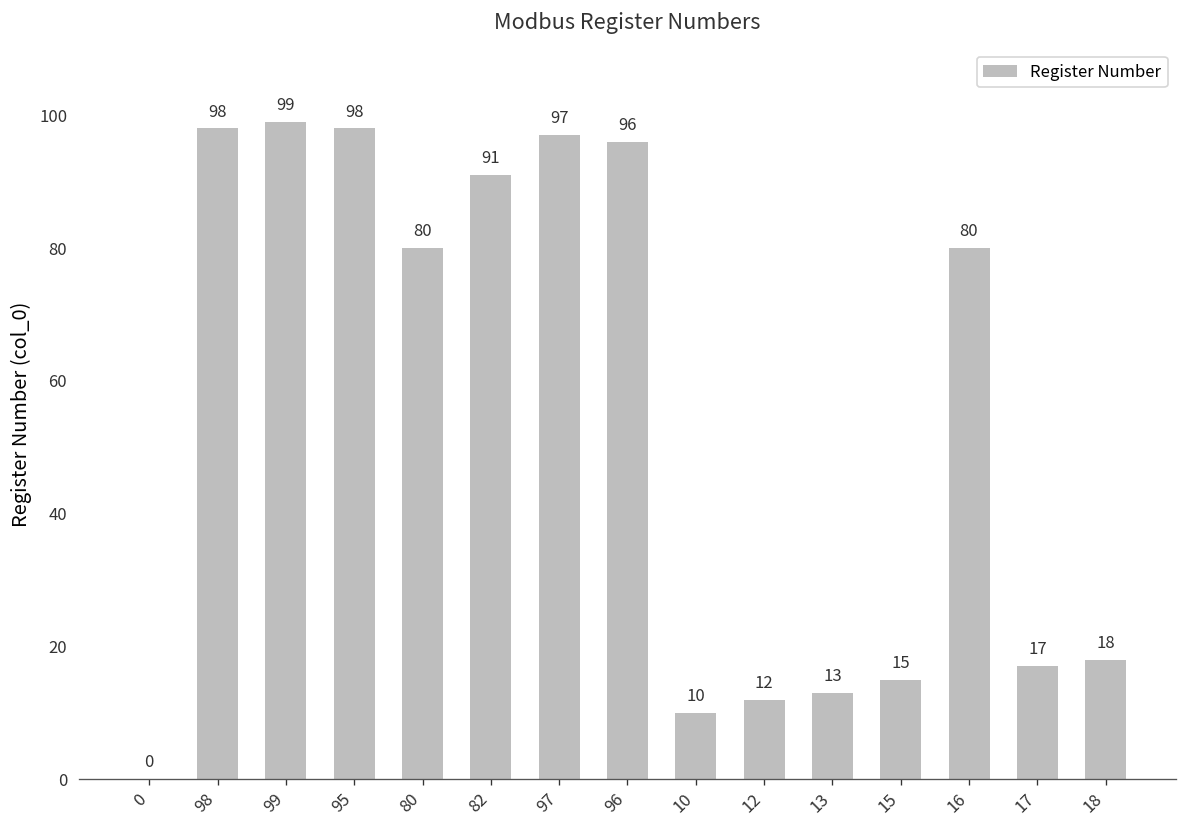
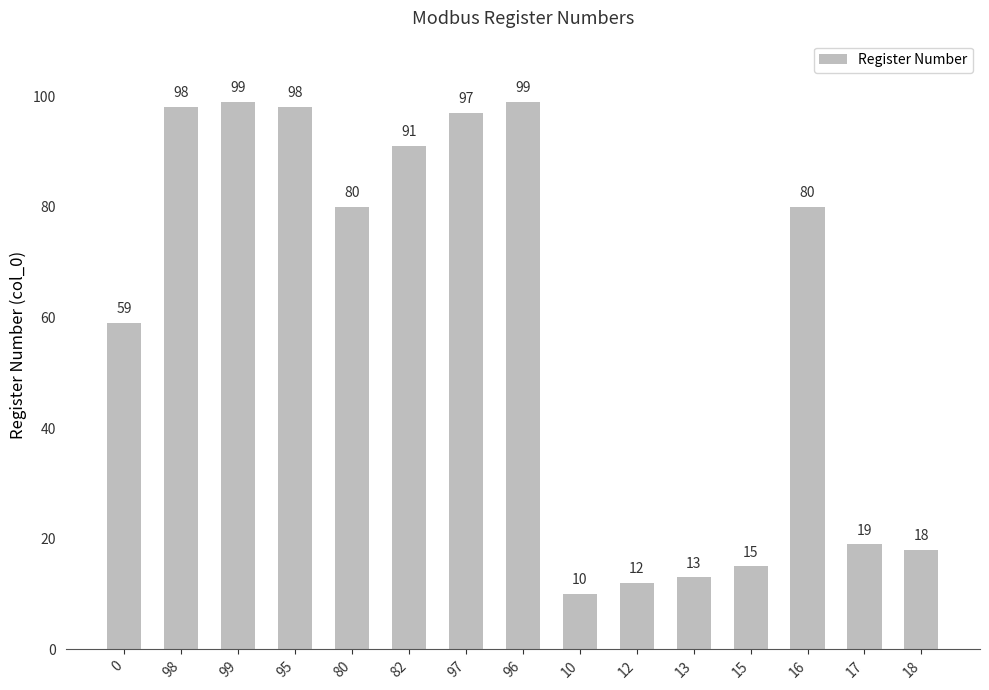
0: 0 -> 59
96: 96 -> 99
17: 17 -> 19
